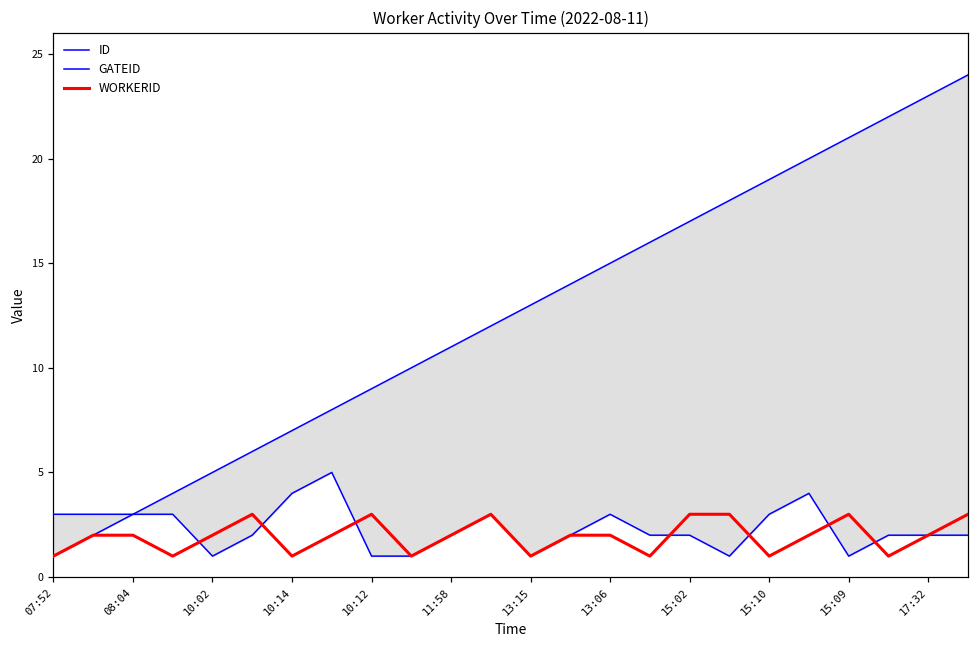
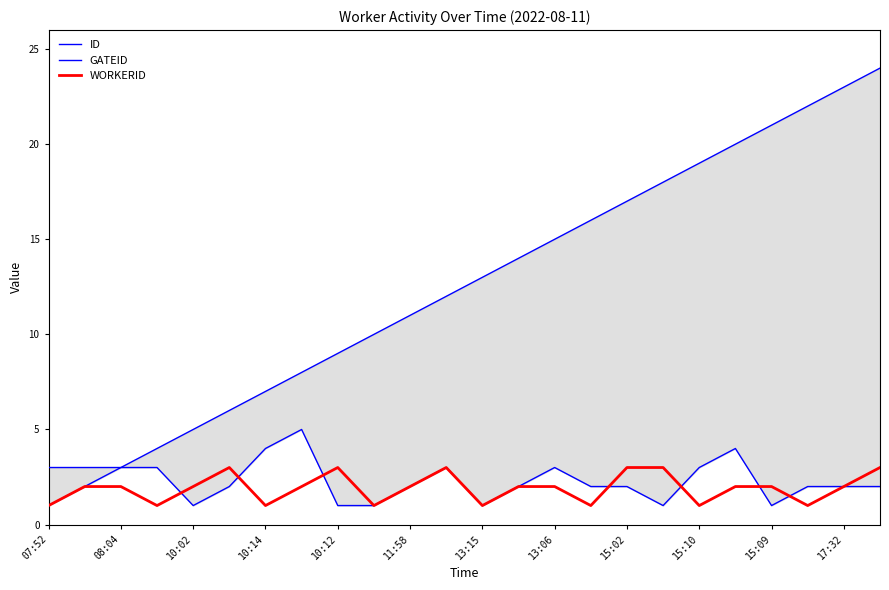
WORKERID, 15:09: 3 -> 2
